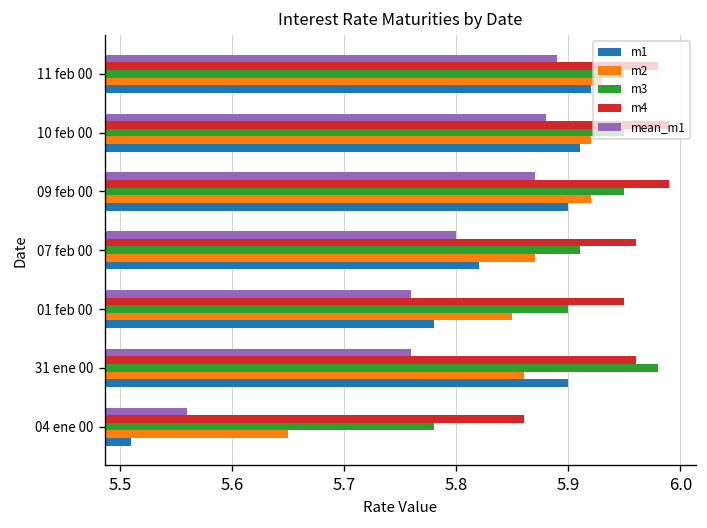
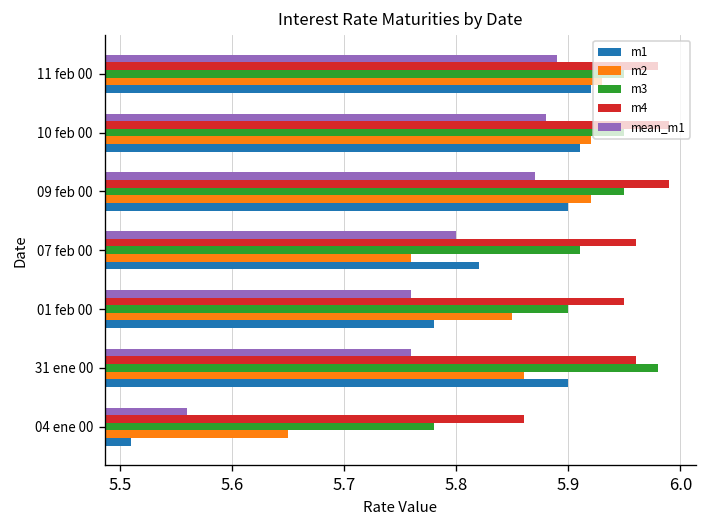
m2, 07 feb 00: 5.87 -> 5.76
